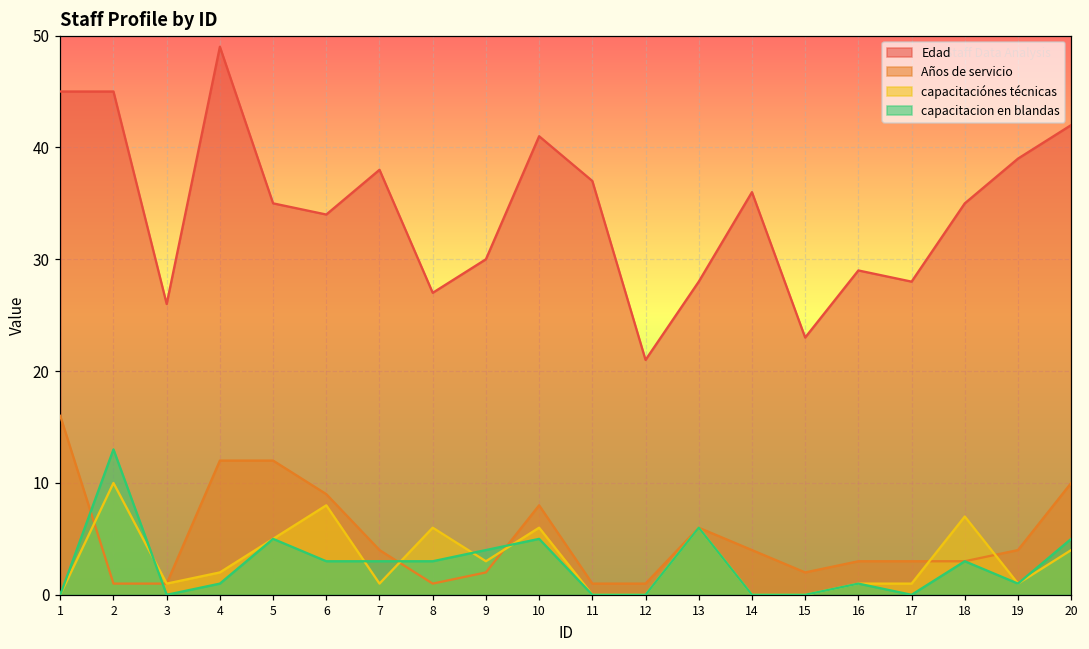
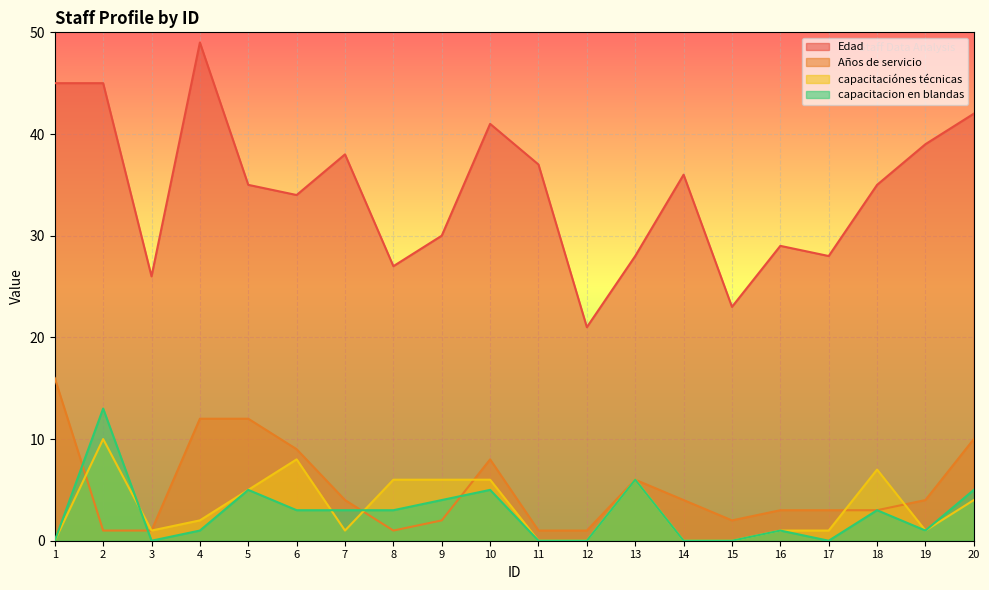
capacitaciónes técnicas, 9: 3 -> 6
